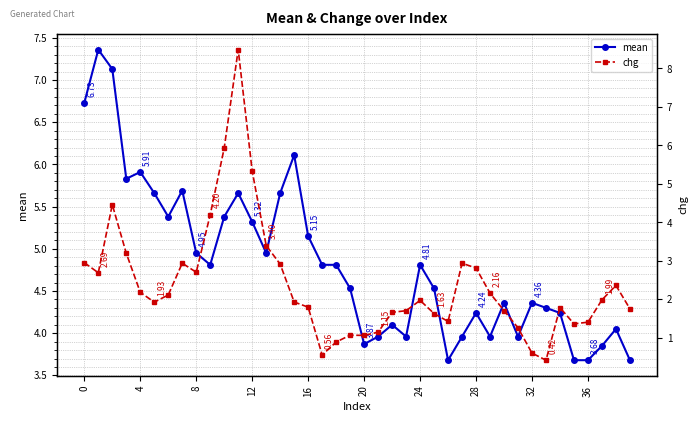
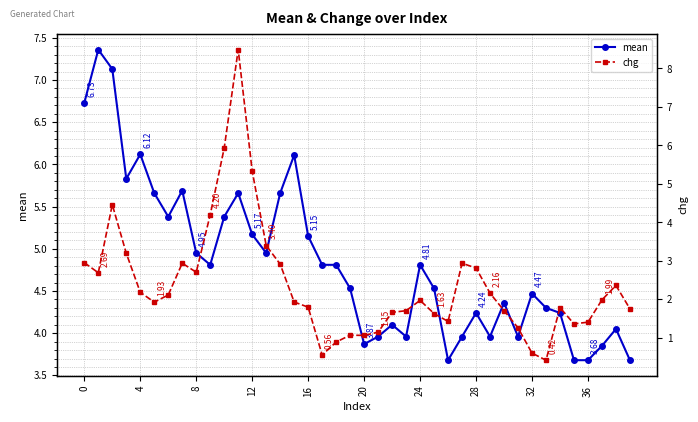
mean, 4: 5.91 -> 6.12
mean, 12: 5.32 -> 5.17
mean, 32: 4.36 -> 4.47
